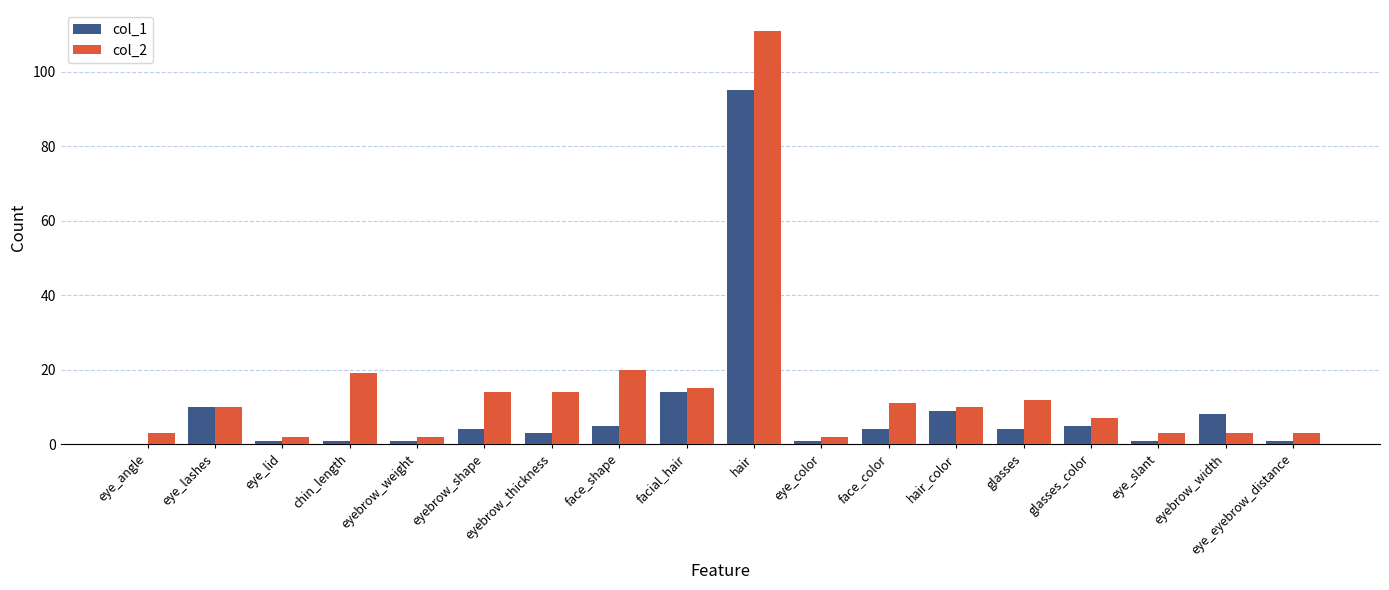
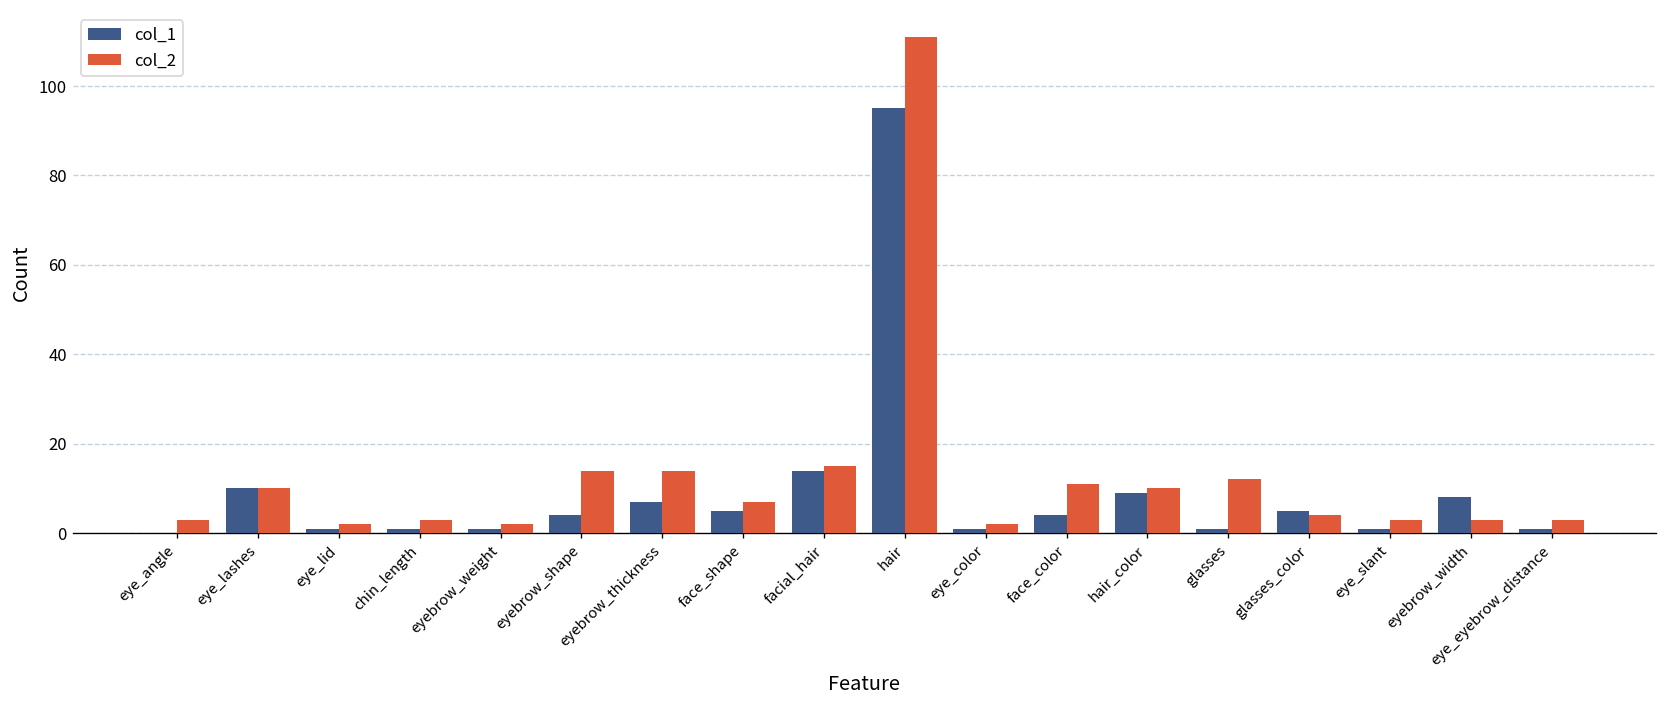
col_2, chin_length: 19 -> 3
col_1, eyebrow_thickness: 3 -> 7
col_2, face_shape: 20 -> 7
col_1, glasses: 4 -> 1
col_2, glasses_color: 7 -> 4
